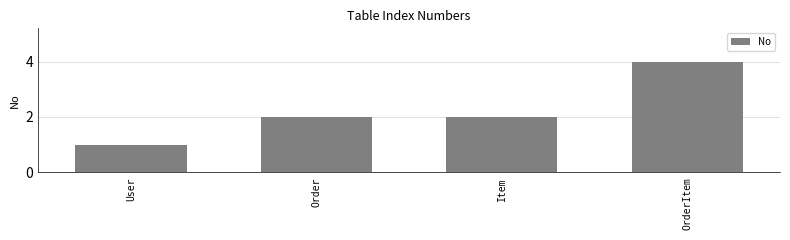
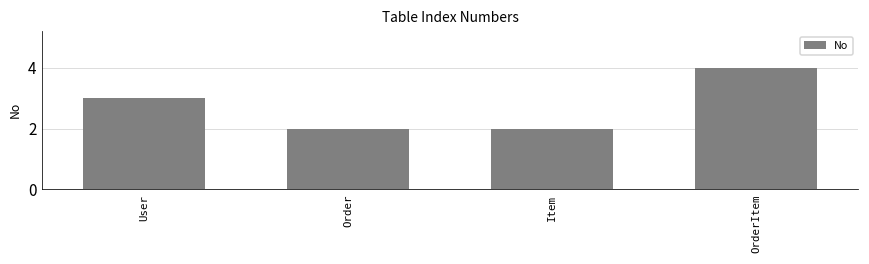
User: 1 -> 3
